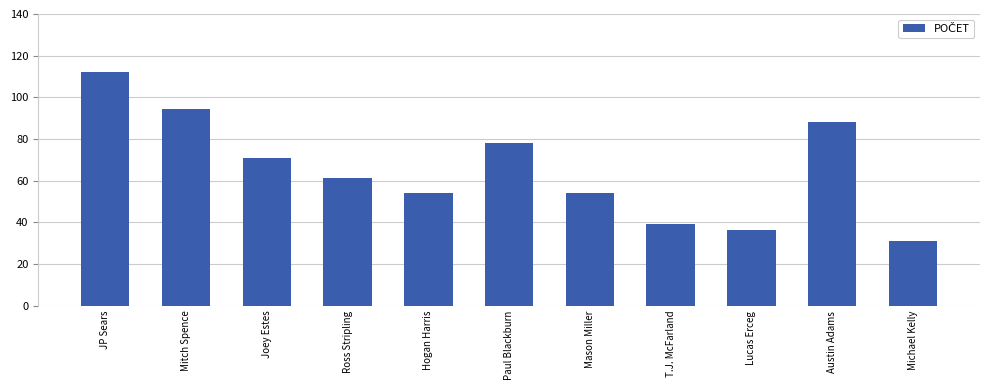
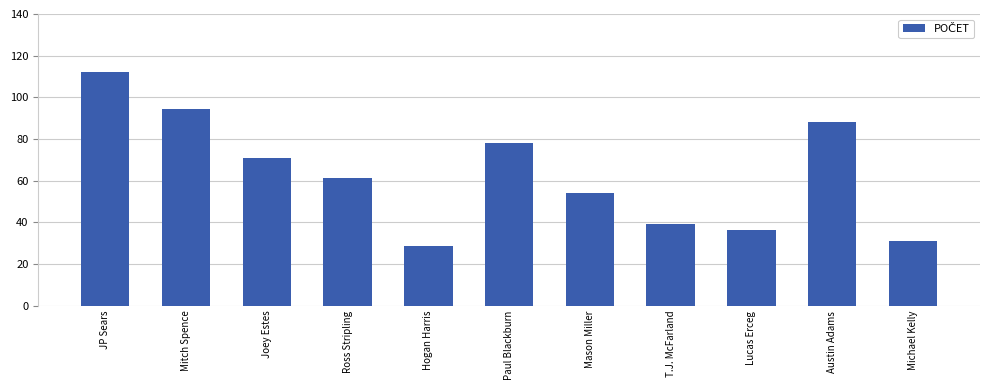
Hogan Harris: 54 -> 29
